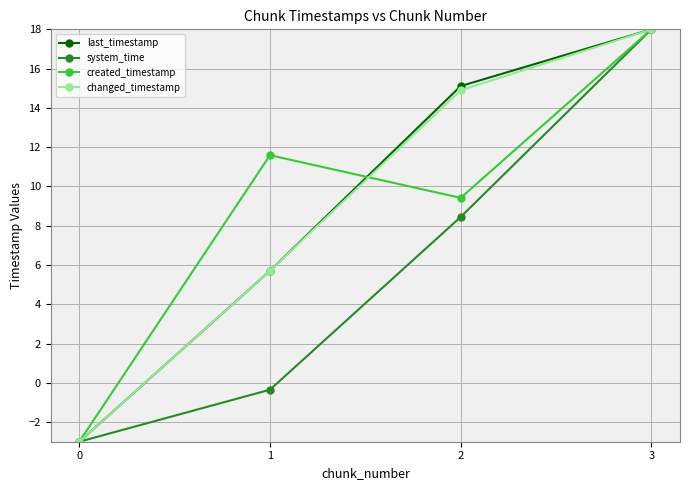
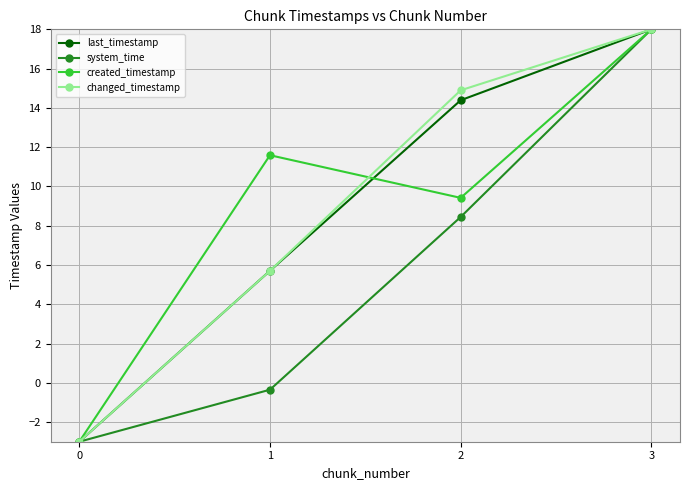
last_timestamp, 2: 15.1 -> 14.4
